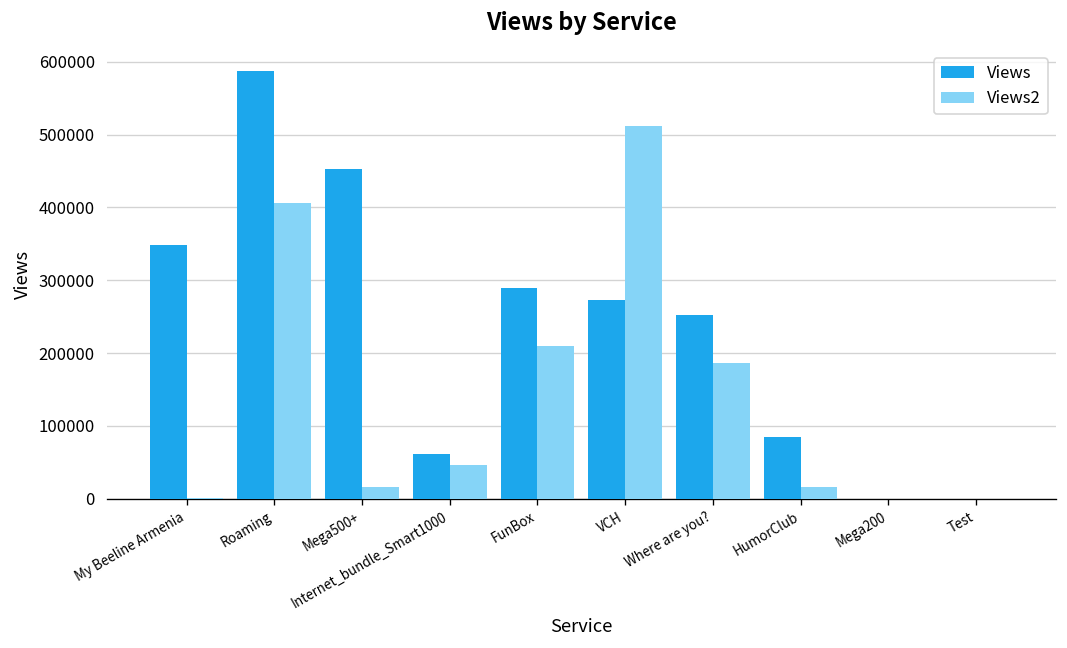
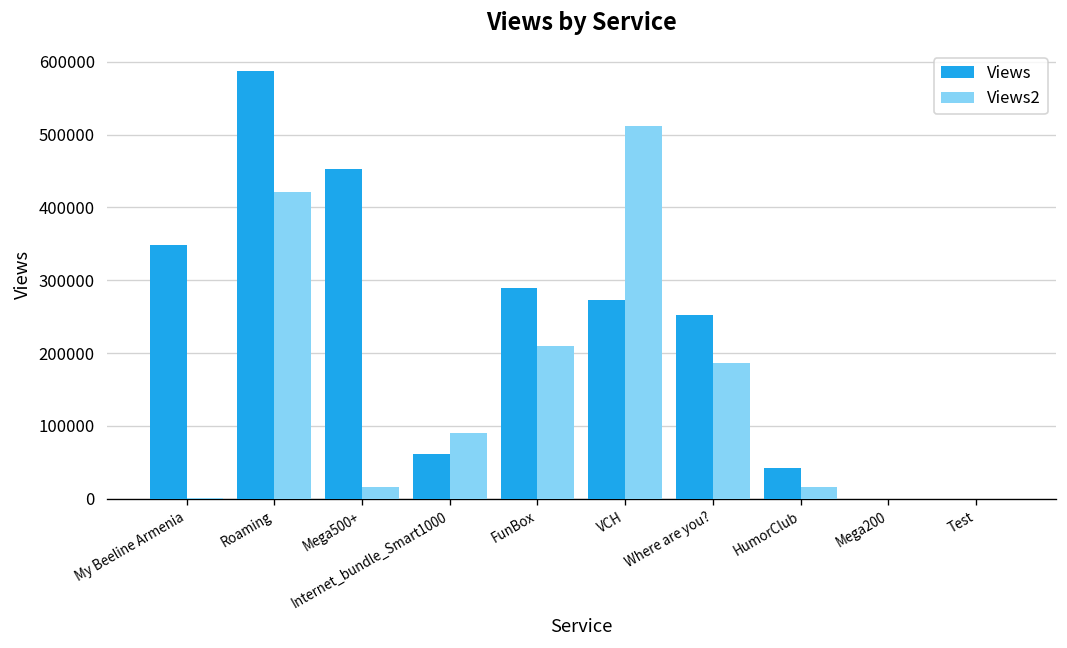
Views2, Roaming: 410000 -> 420000
Views2, Internet_bundle_Smart1000: 50000 -> 90000
Views, HumorClub: 80000 -> 40000
